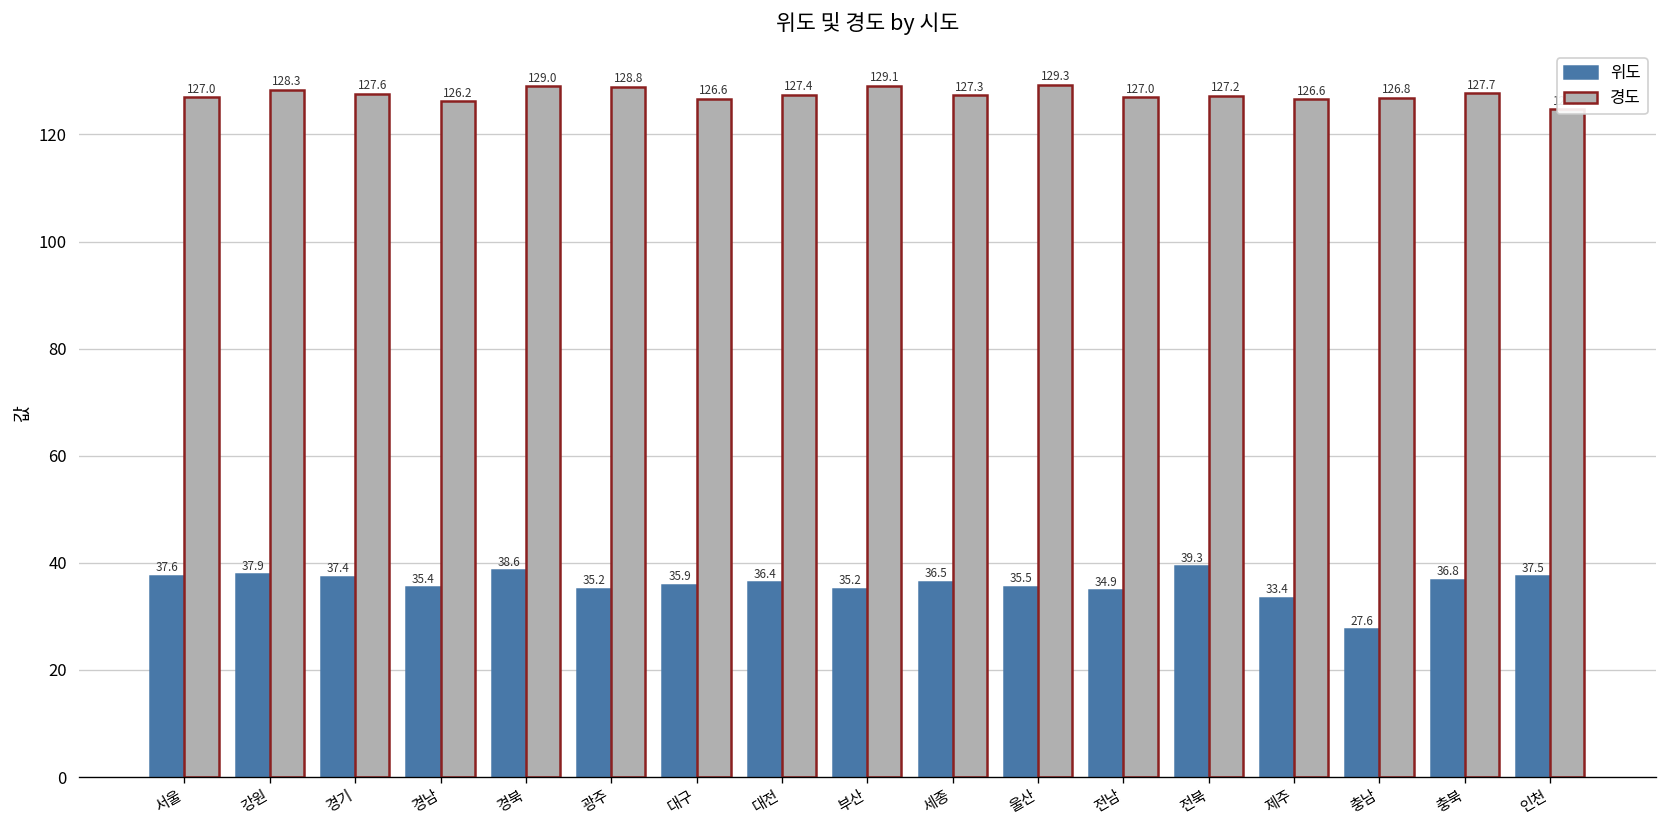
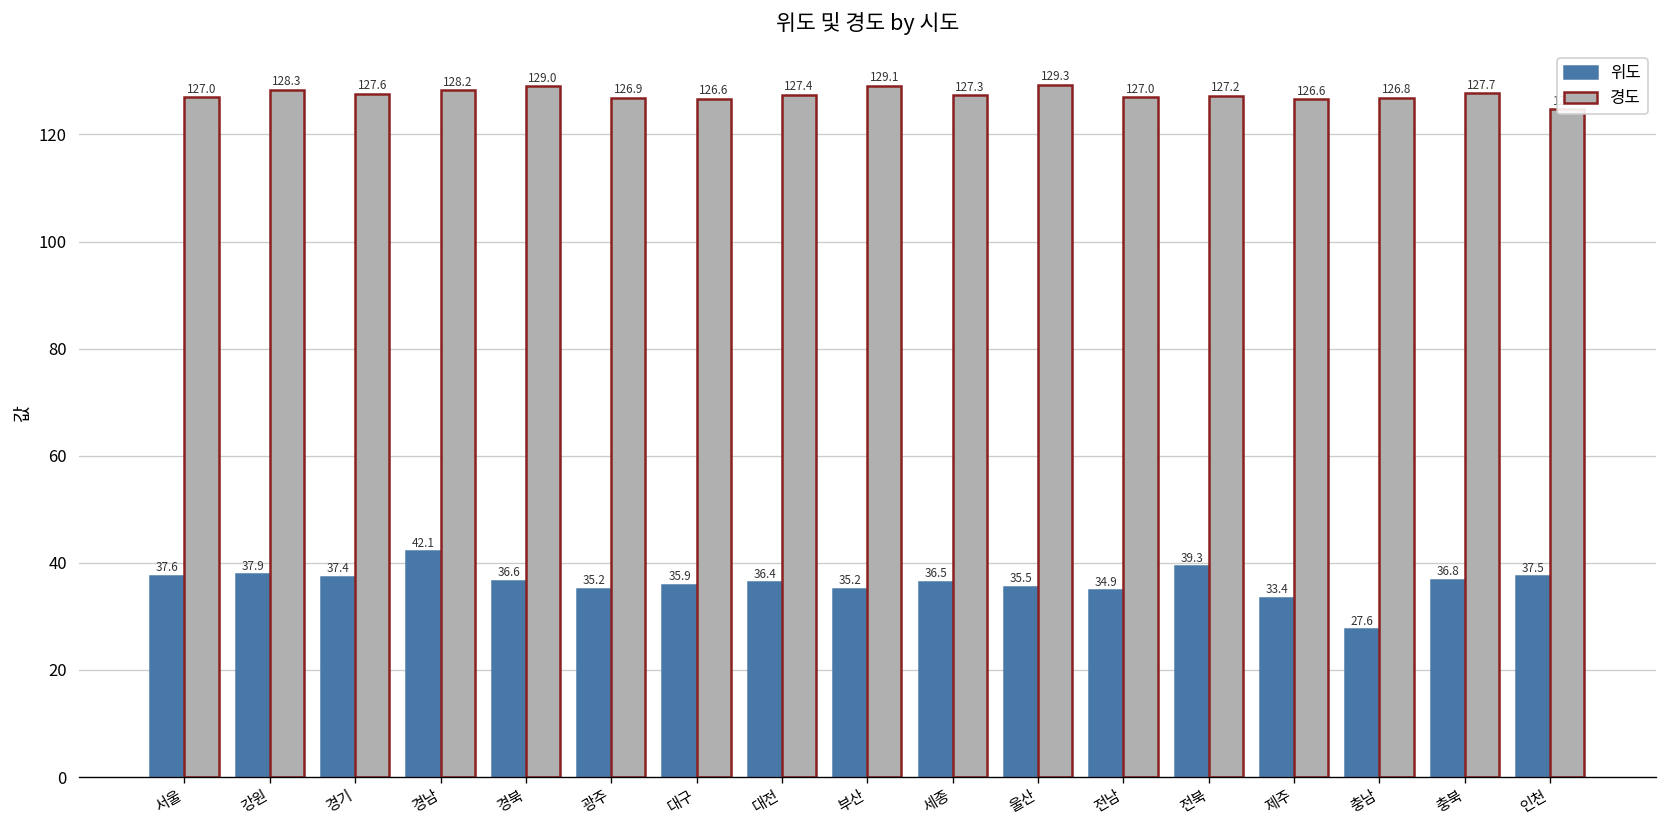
위도, 경남: 35.4 -> 42.1
경도, 경남: 126.2 -> 128.2
위도, 경북: 38.6 -> 36.6
경도, 광주: 128.8 -> 126.9
